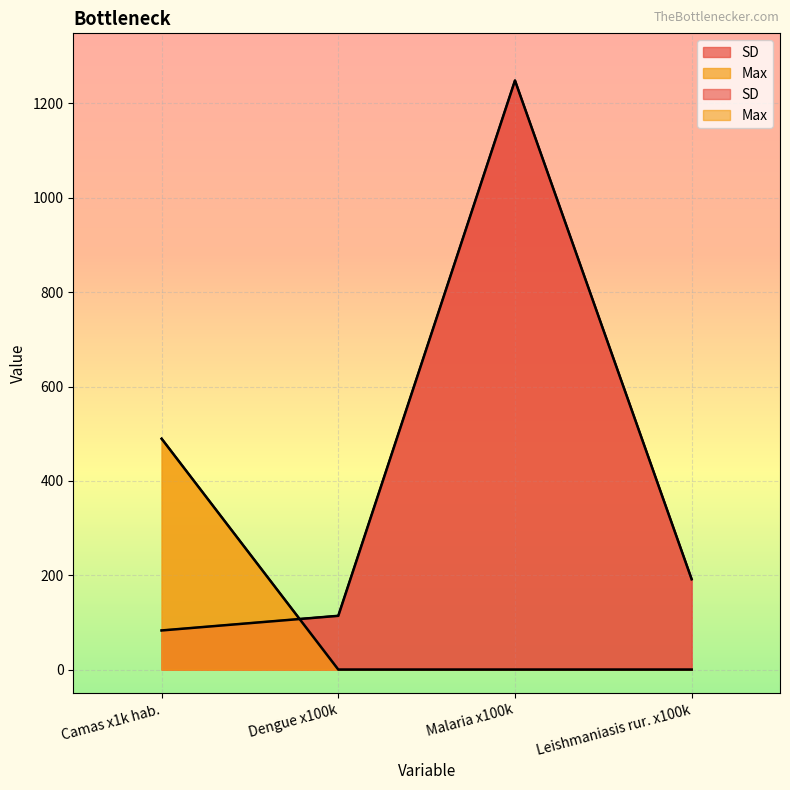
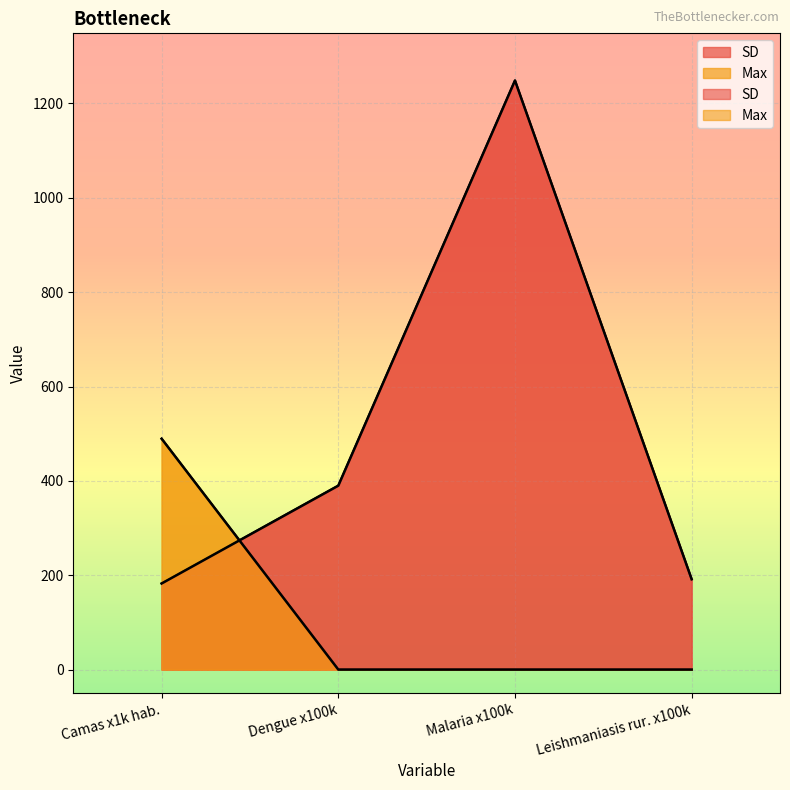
SD, Camas x1k hab.: 80 -> 180
SD, Dengue x100k: 110 -> 390
